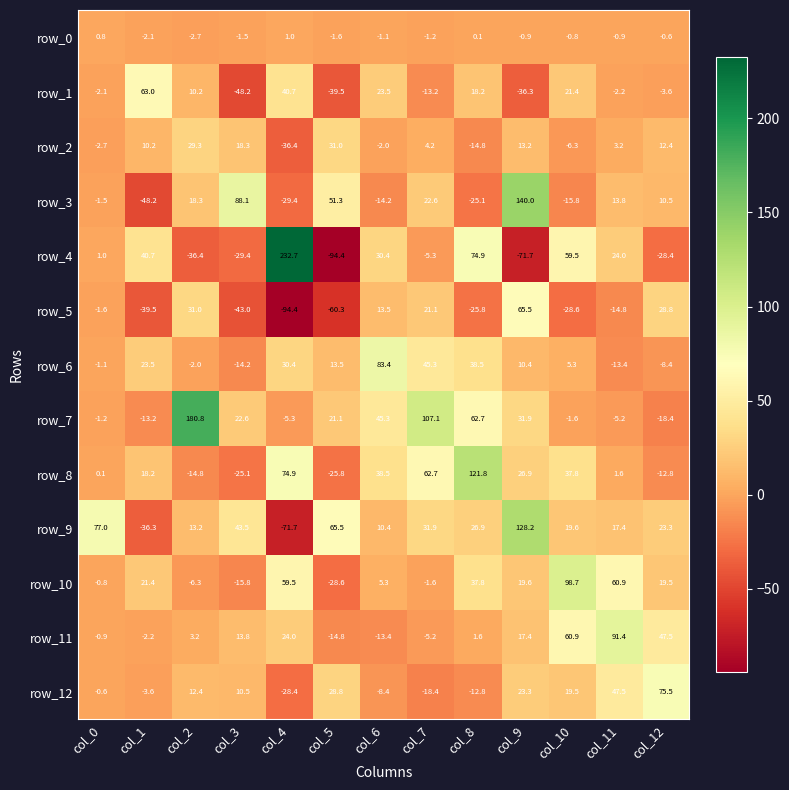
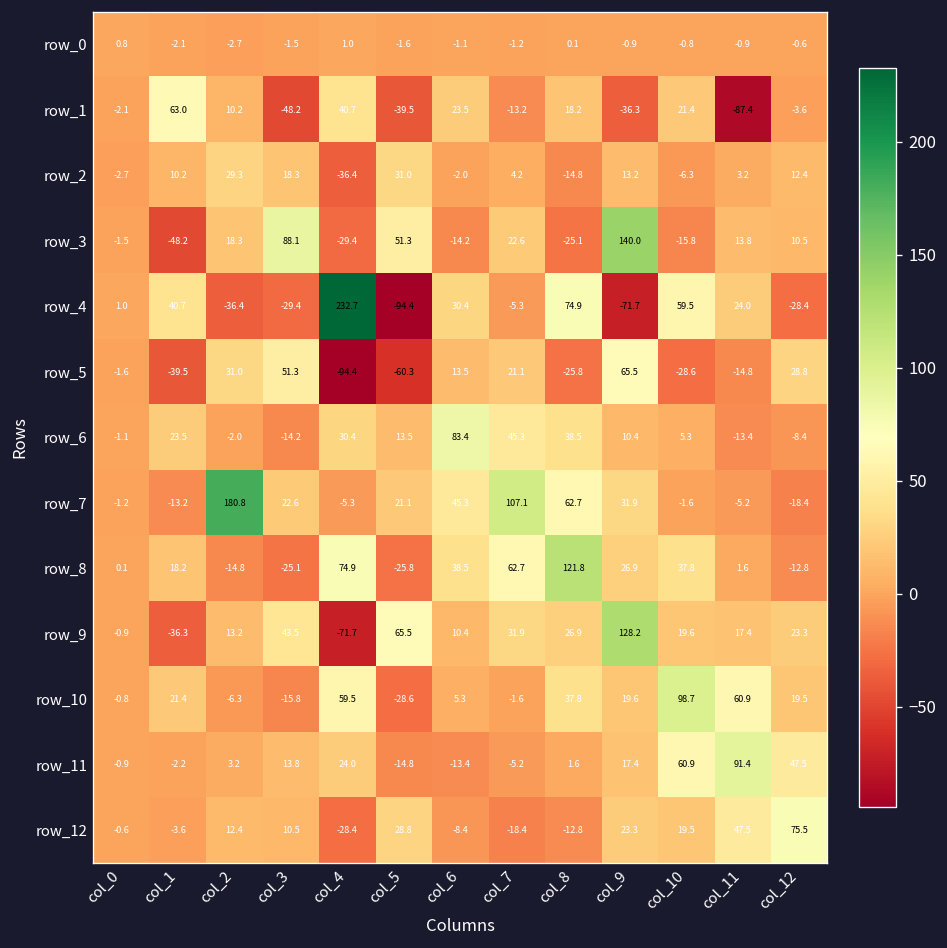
row_1, col_11: -2.2 -> -87.4
row_5, col_3: -43.0 -> 51.3
row_9, col_0: 77.0 -> -0.9
